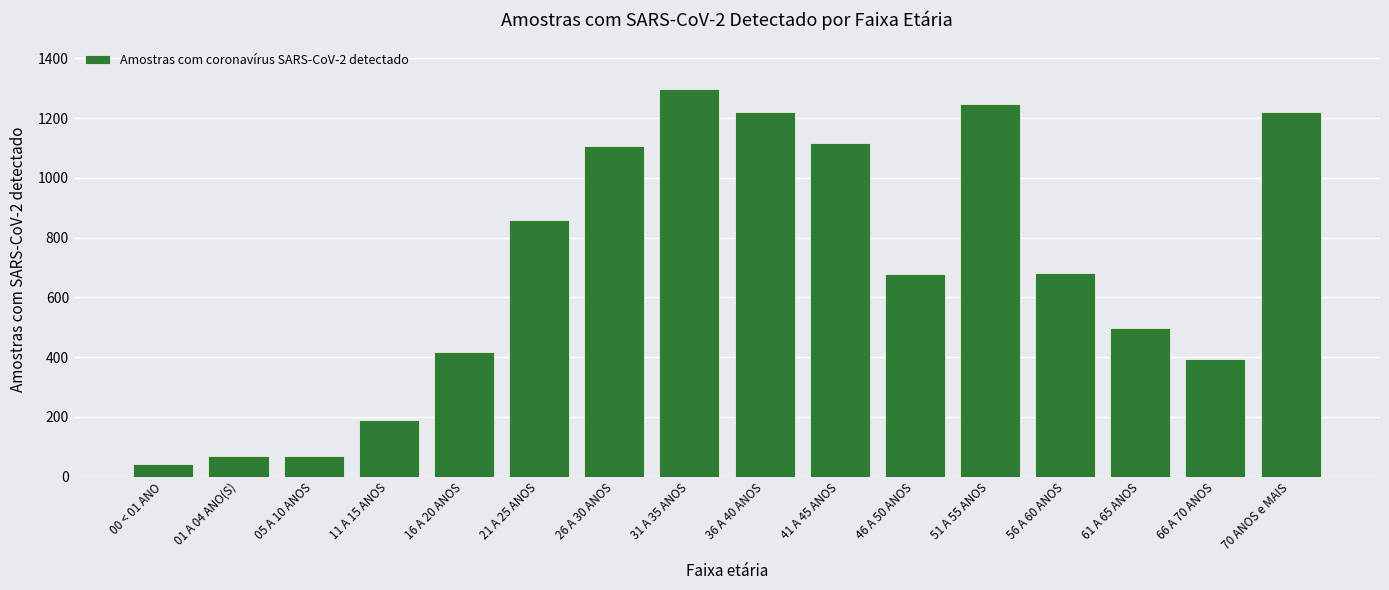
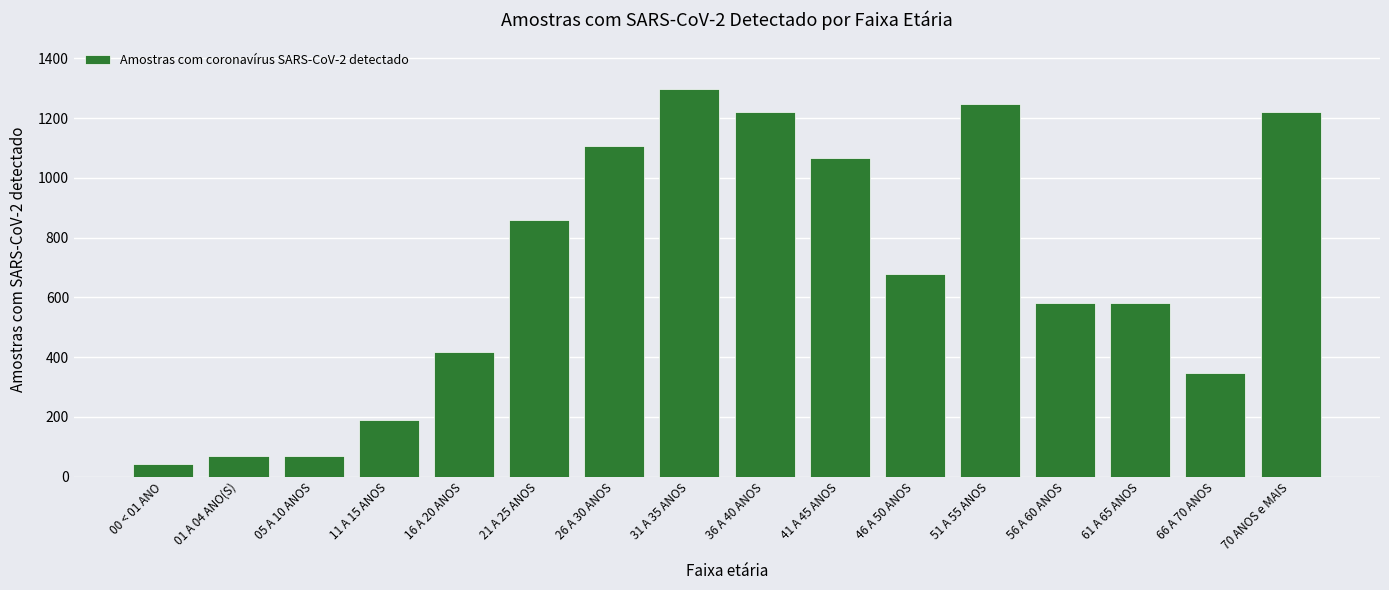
41 A 45 ANOS: 1120 -> 1070
56 A 60 ANOS: 680 -> 580
61 A 65 ANOS: 500 -> 580
66 A 70 ANOS: 400 -> 350
